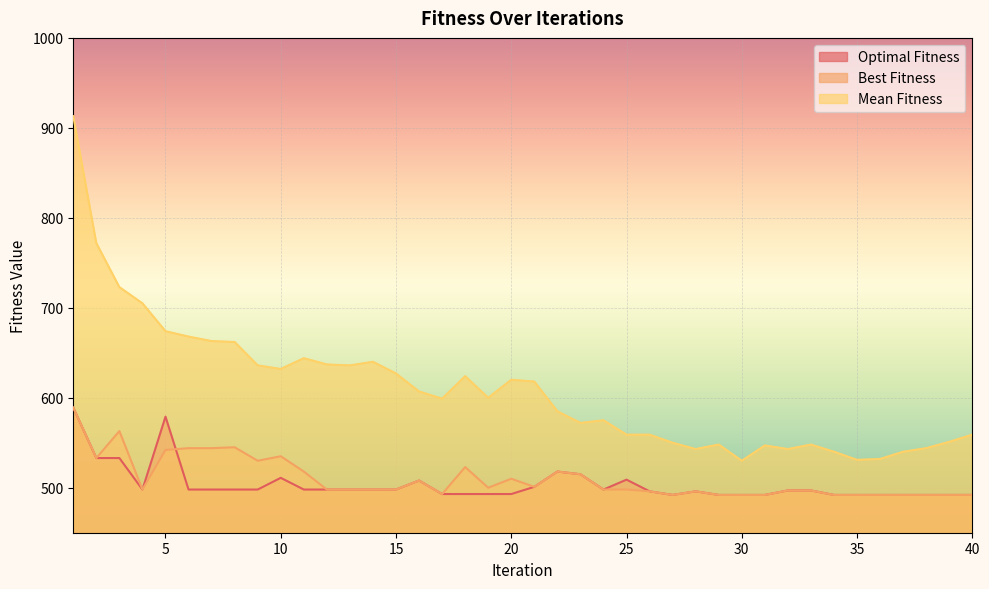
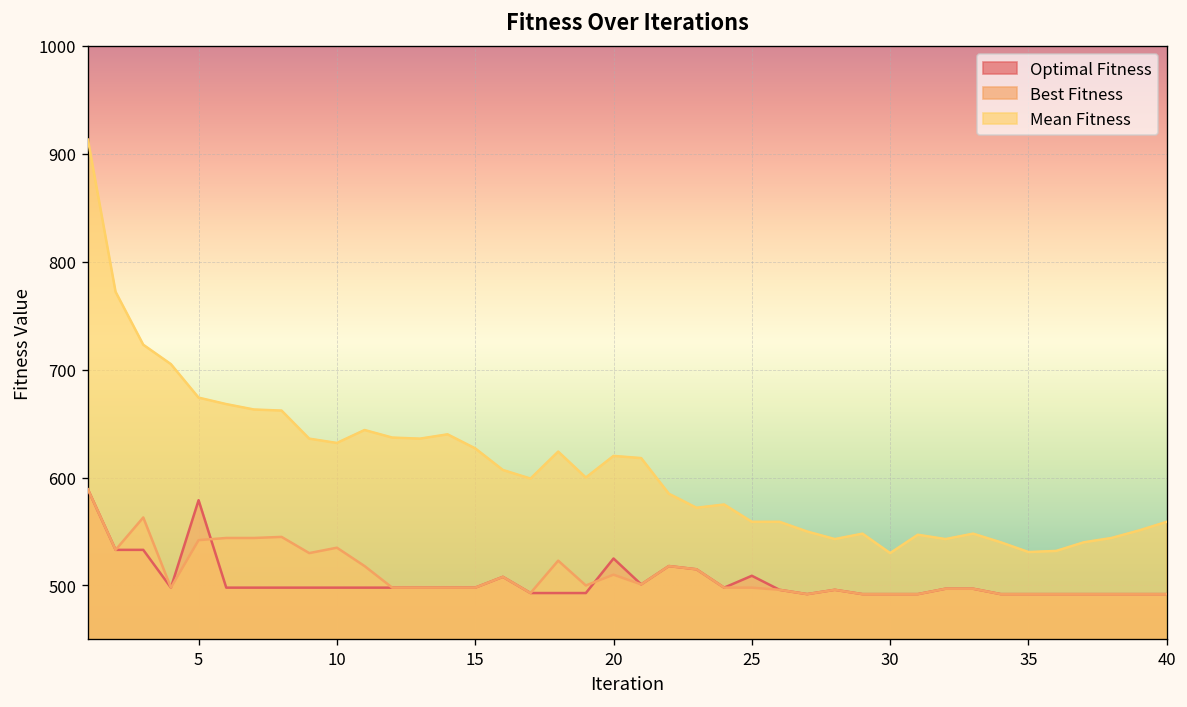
Optimal Fitness, 10: 510 -> 500
Optimal Fitness, 20: 490 -> 530
